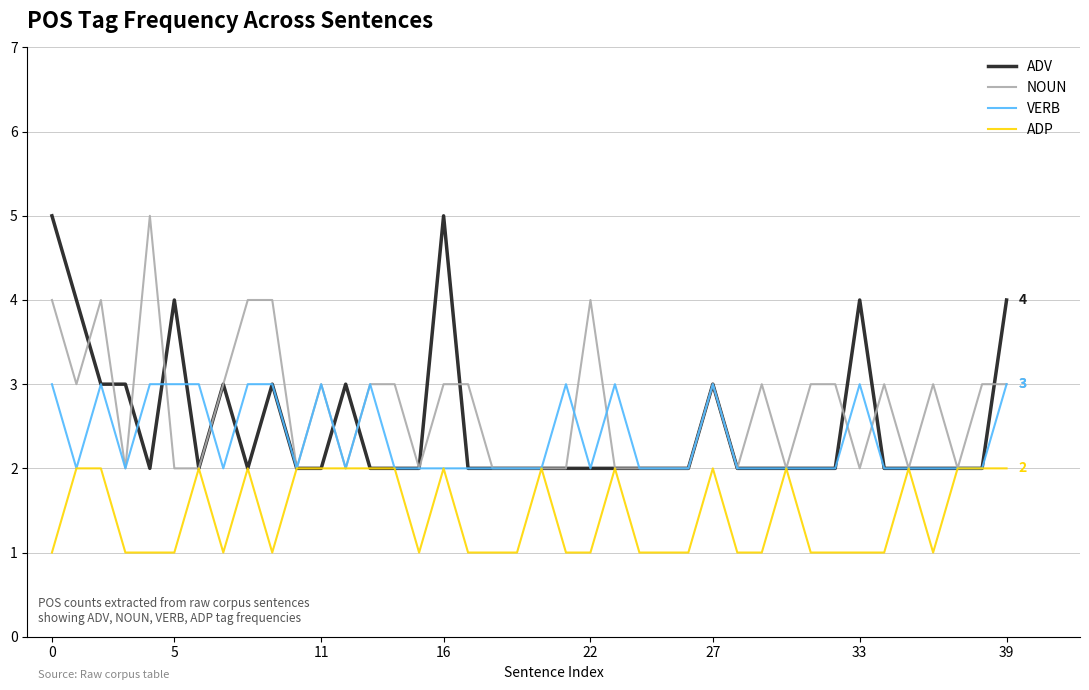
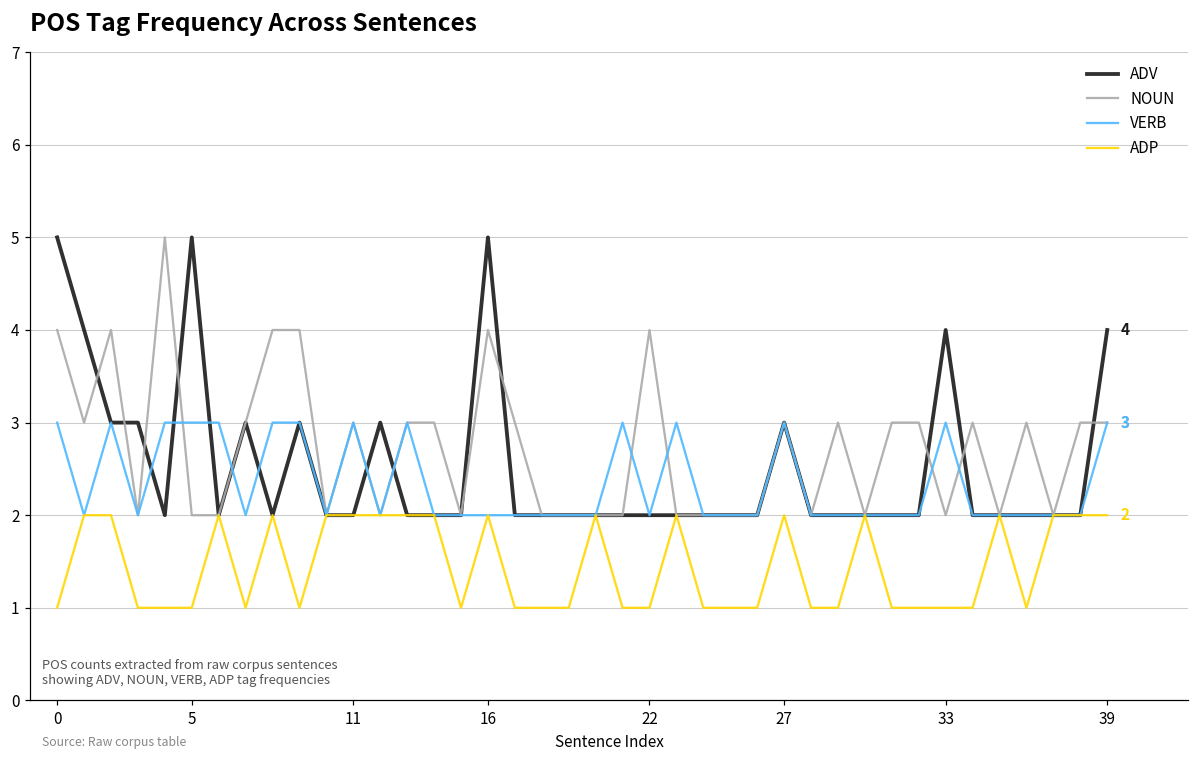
ADV, 5: 4 -> 5
NOUN, 16: 3 -> 4
